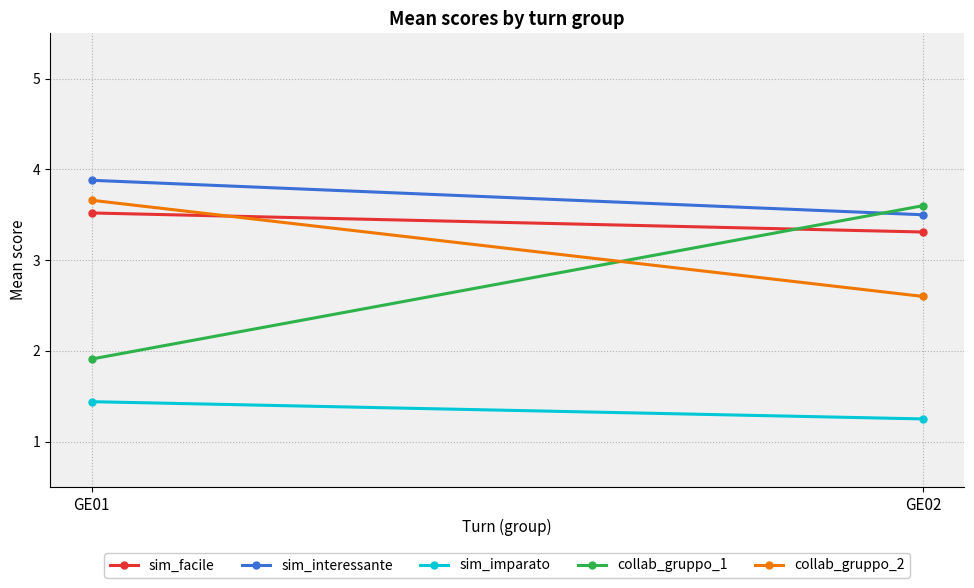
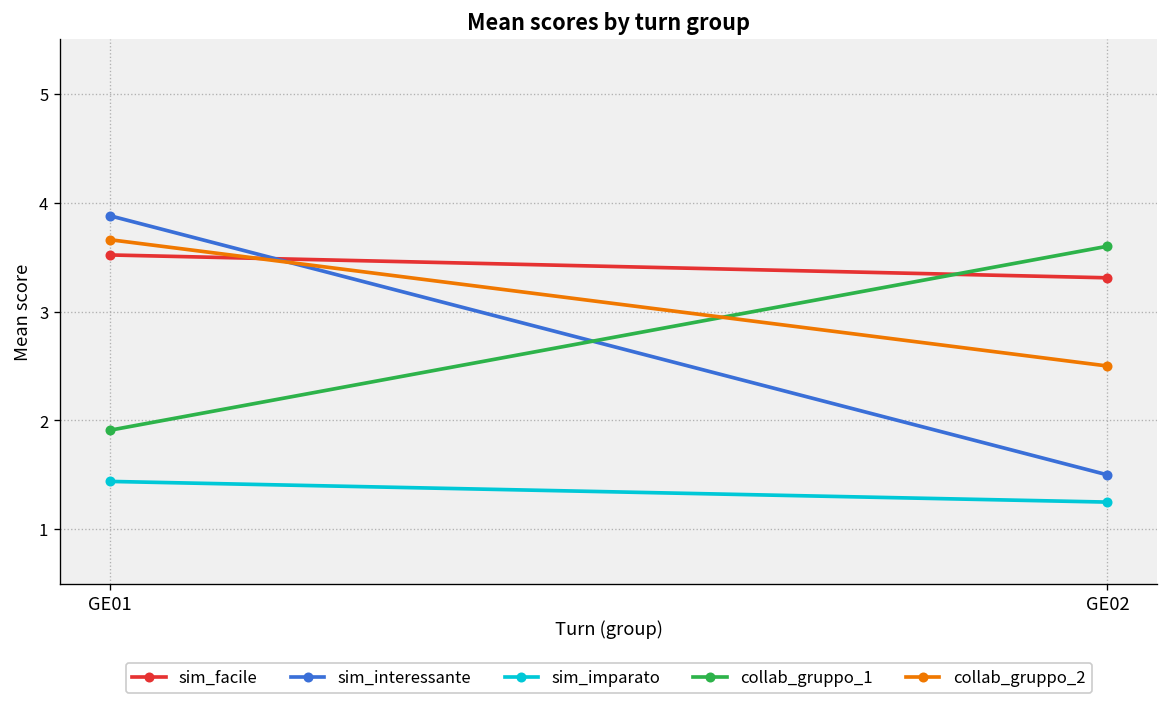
sim_interessante, GE02: 3.5 -> 1.5
collab_gruppo_2, GE02: 2.6 -> 2.5
